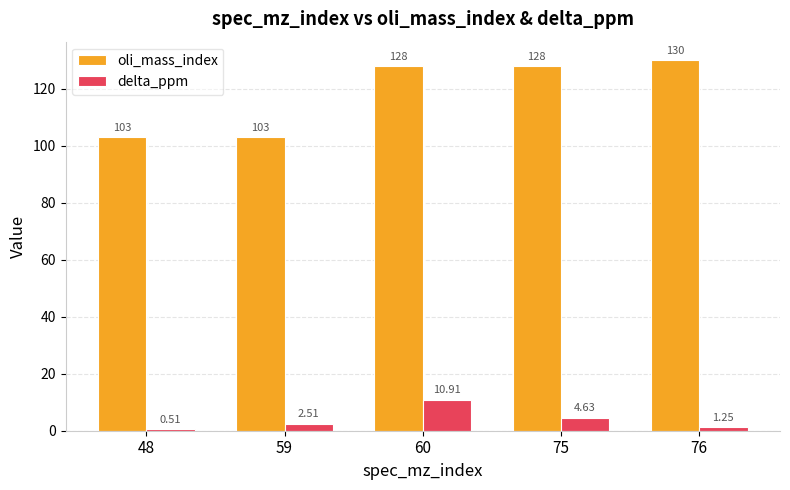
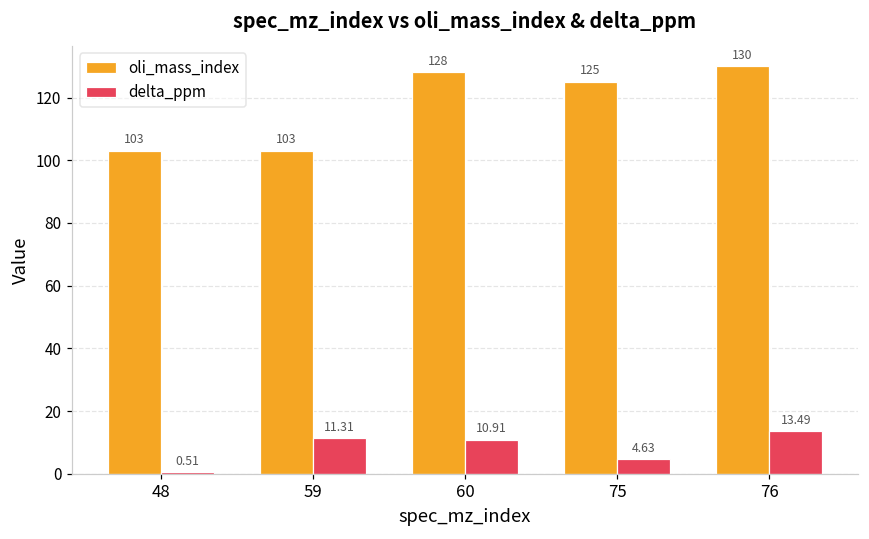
delta_ppm, 59: 2.51 -> 11.31
oli_mass_index, 75: 128 -> 125
delta_ppm, 76: 1.25 -> 13.49
